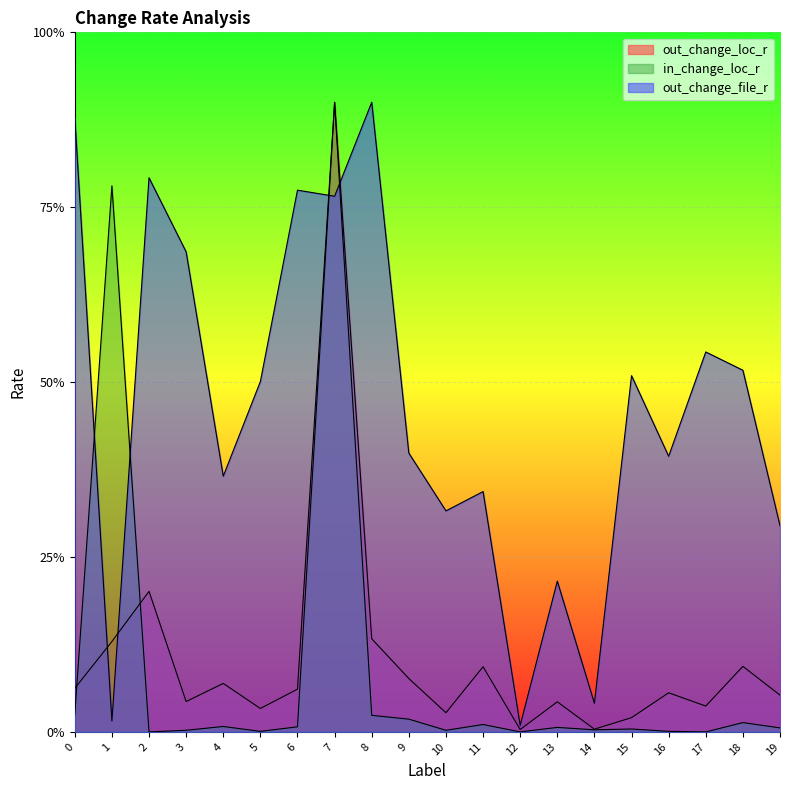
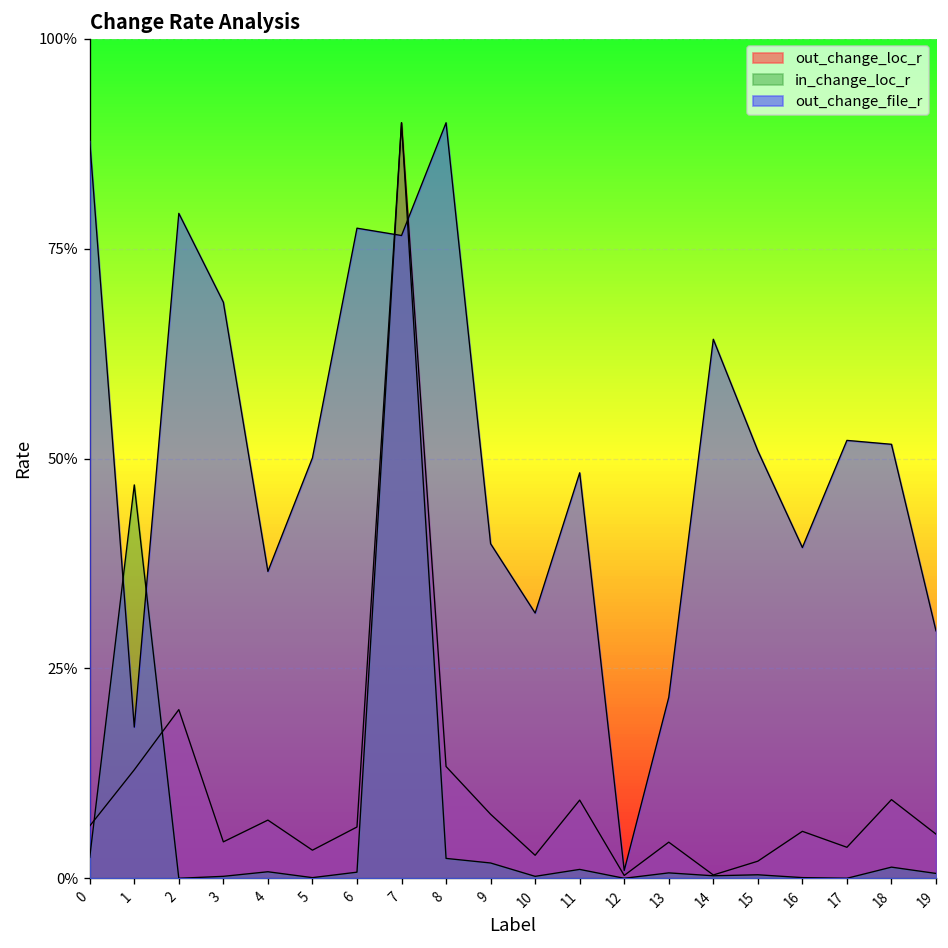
in_change_loc_r, 1: 78% -> 47%
out_change_file_r, 1: 2% -> 18%
out_change_file_r, 11: 34% -> 48%
out_change_file_r, 14: 4% -> 64%
out_change_file_r, 17: 54% -> 52%
